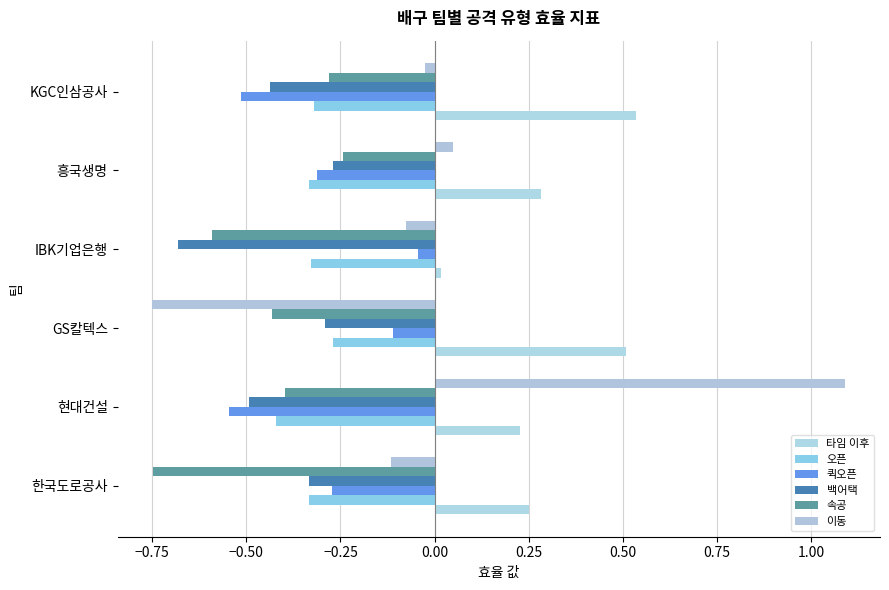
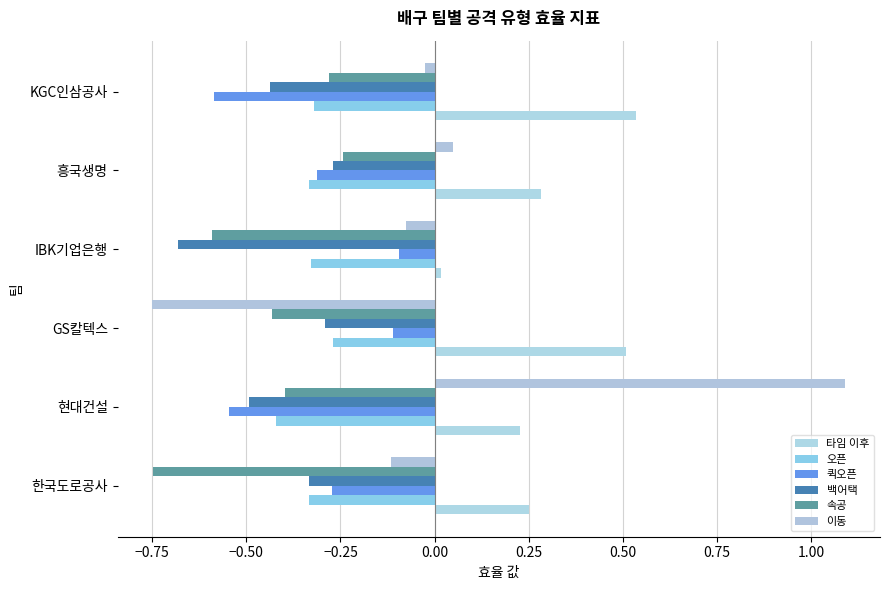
퀵오픈, KGC인삼공사: -0.51 -> -0.59
퀵오픈, IBK기업은행: -0.05 -> -0.09
